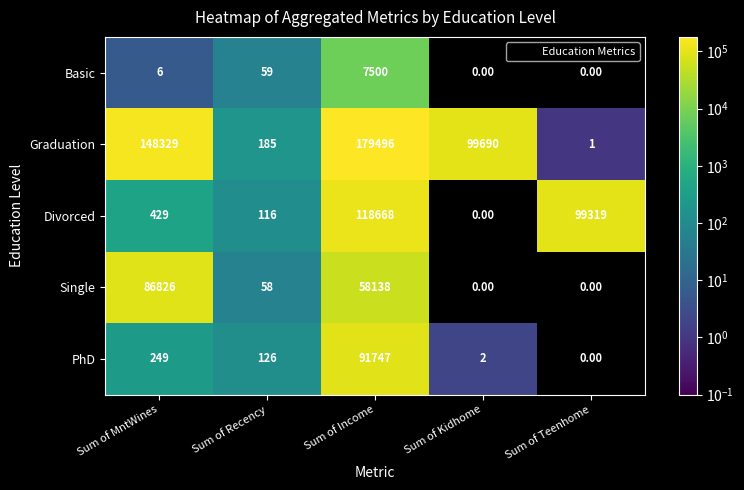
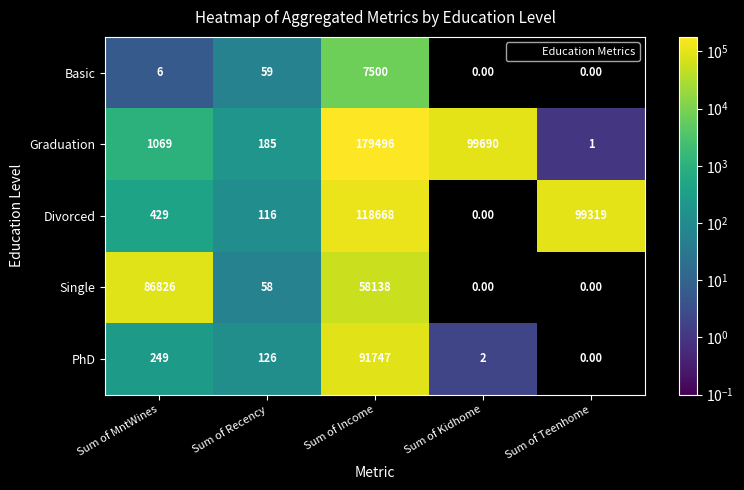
Graduation, Sum of MntWines: 148329 -> 1069
